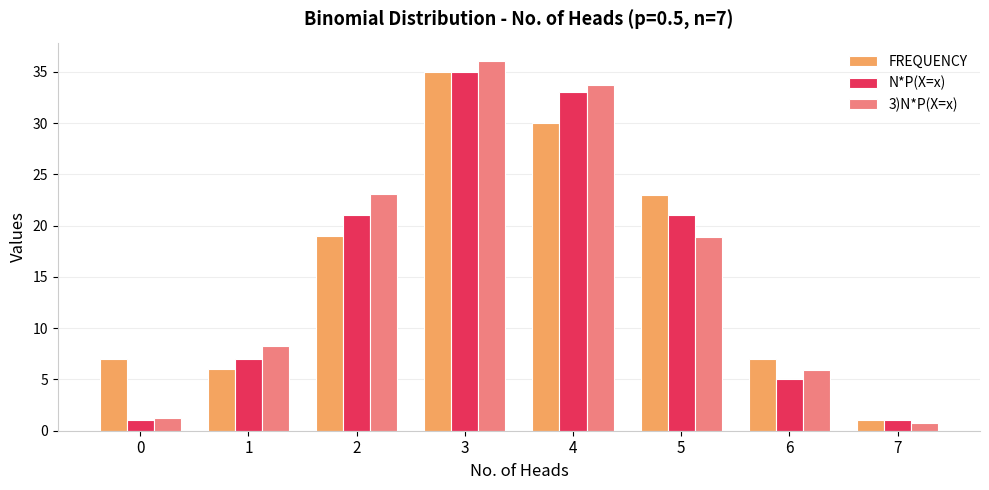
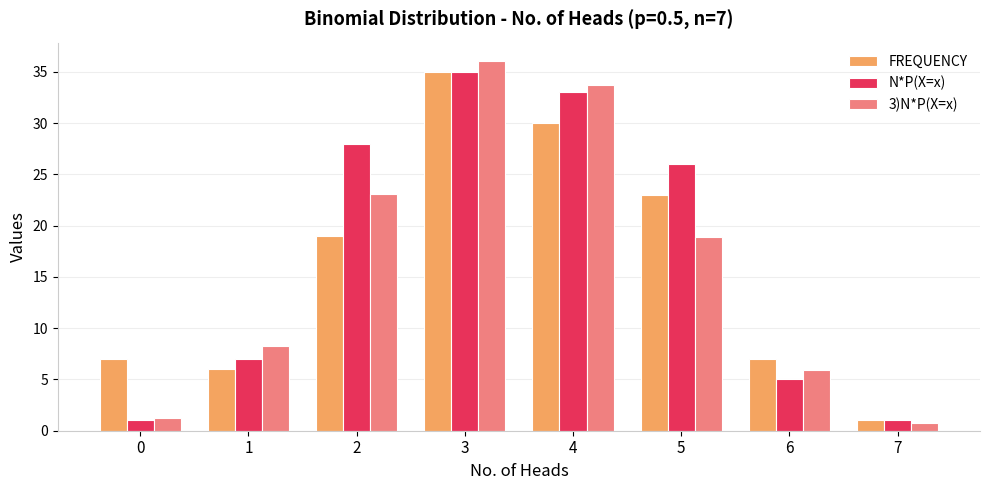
N*P(X=x), 2: 21 -> 28
N*P(X=x), 5: 21 -> 26
